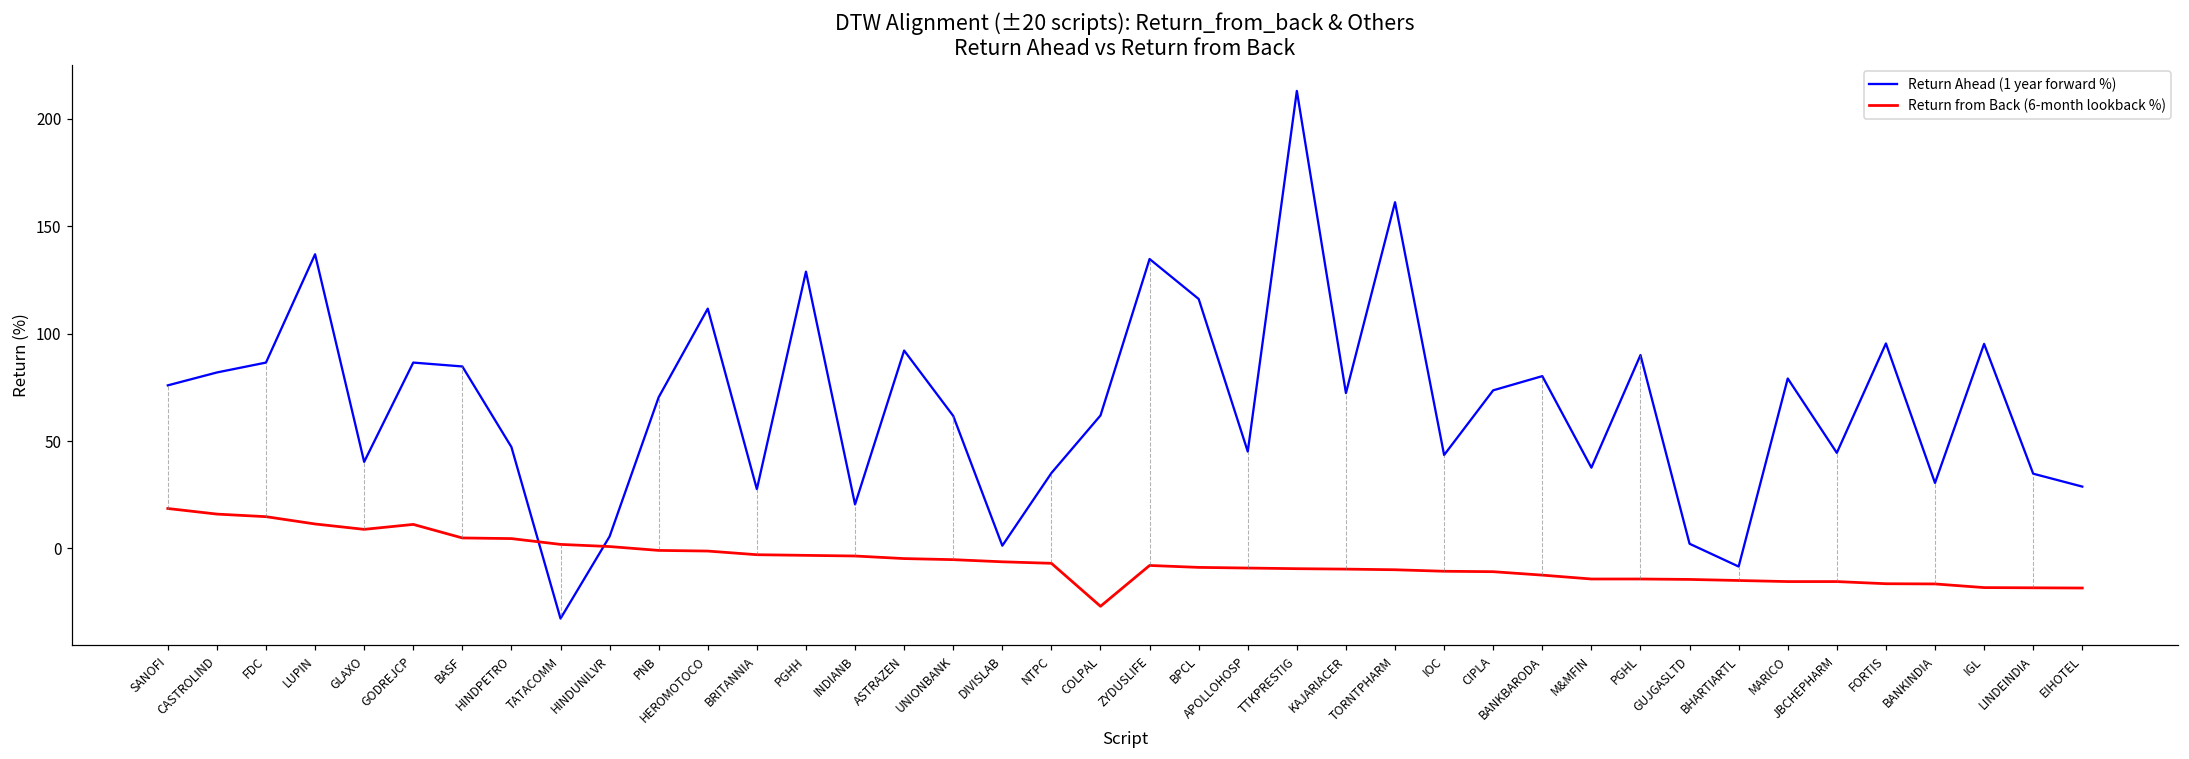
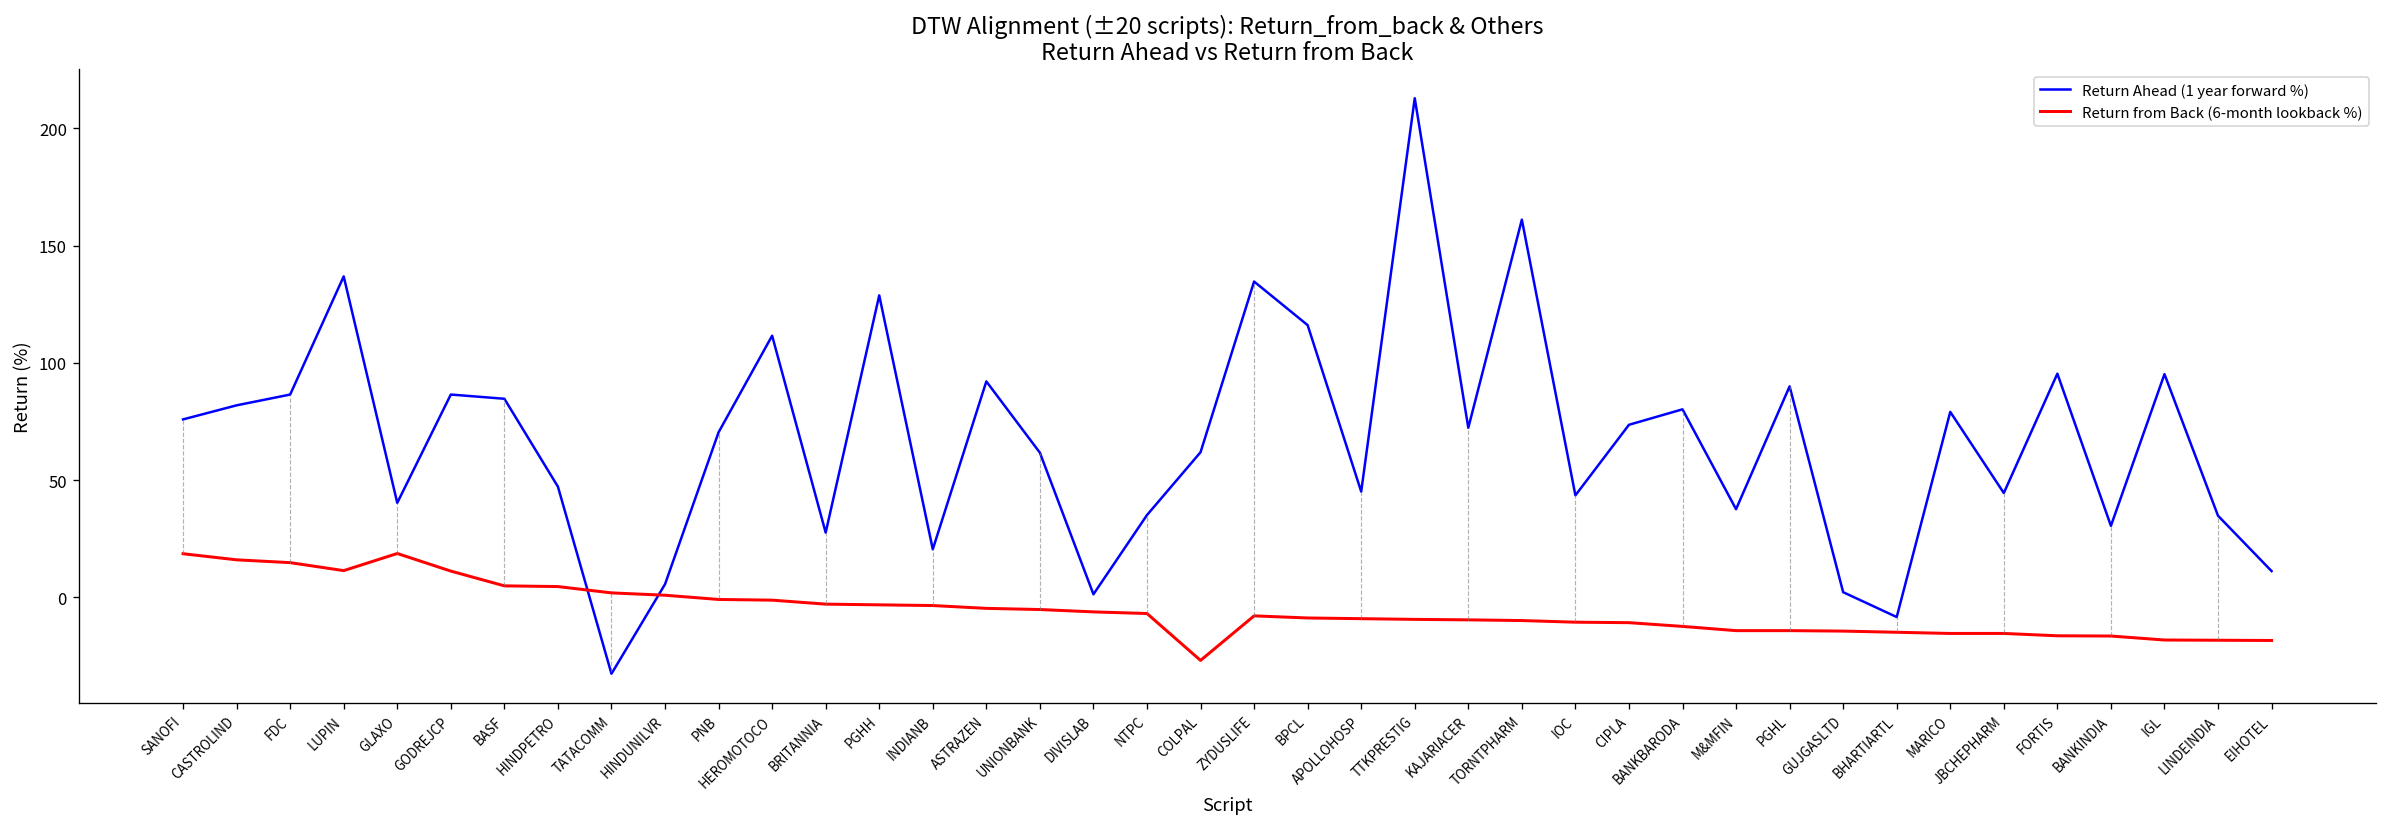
Return from Back (6-month lookback %), GLAXO: 9 -> 19
Return Ahead (1 year forward %), EIHOTEL: 29 -> 11
